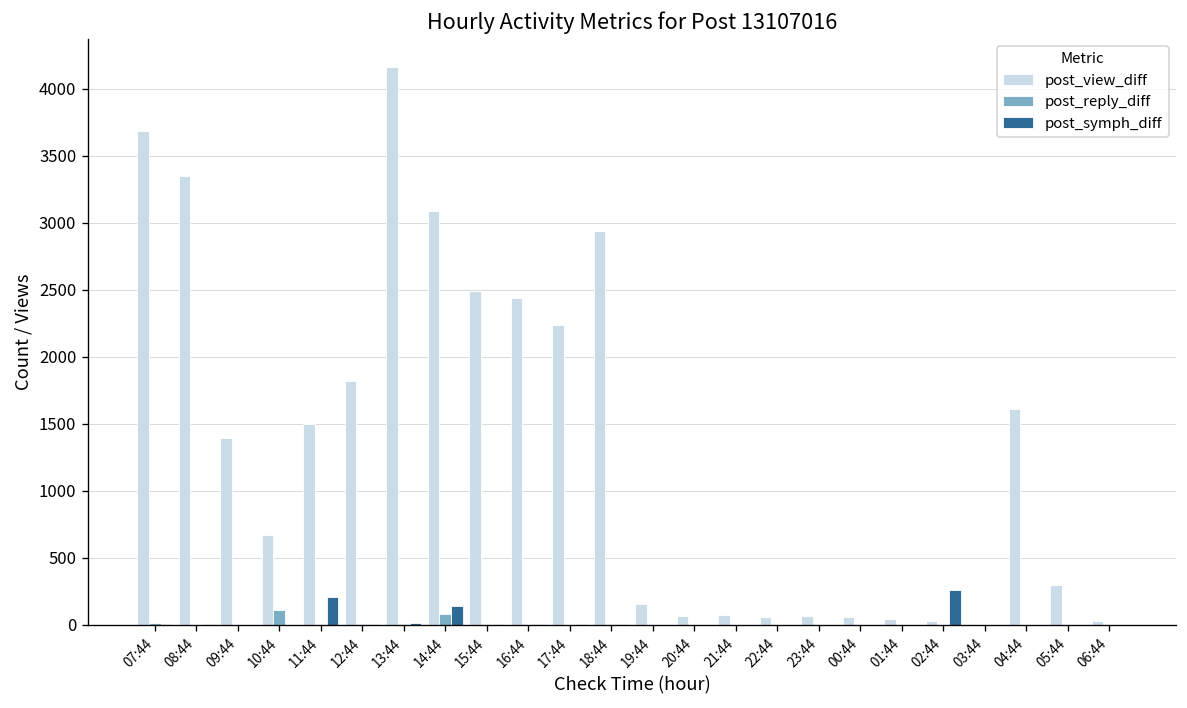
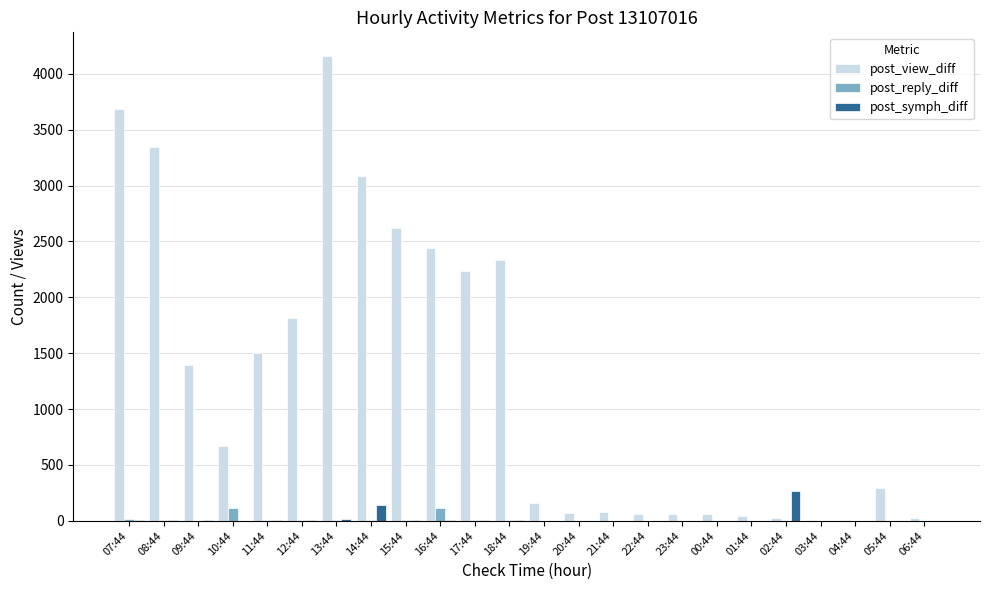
post_symph_diff, 11:44: 210 -> 10
post_reply_diff, 14:44: 80 -> 10
post_view_diff, 15:44: 2490 -> 2620
post_reply_diff, 16:44: 0 -> 110
post_view_diff, 18:44: 2940 -> 2340
post_view_diff, 04:44: 1610 -> 10
